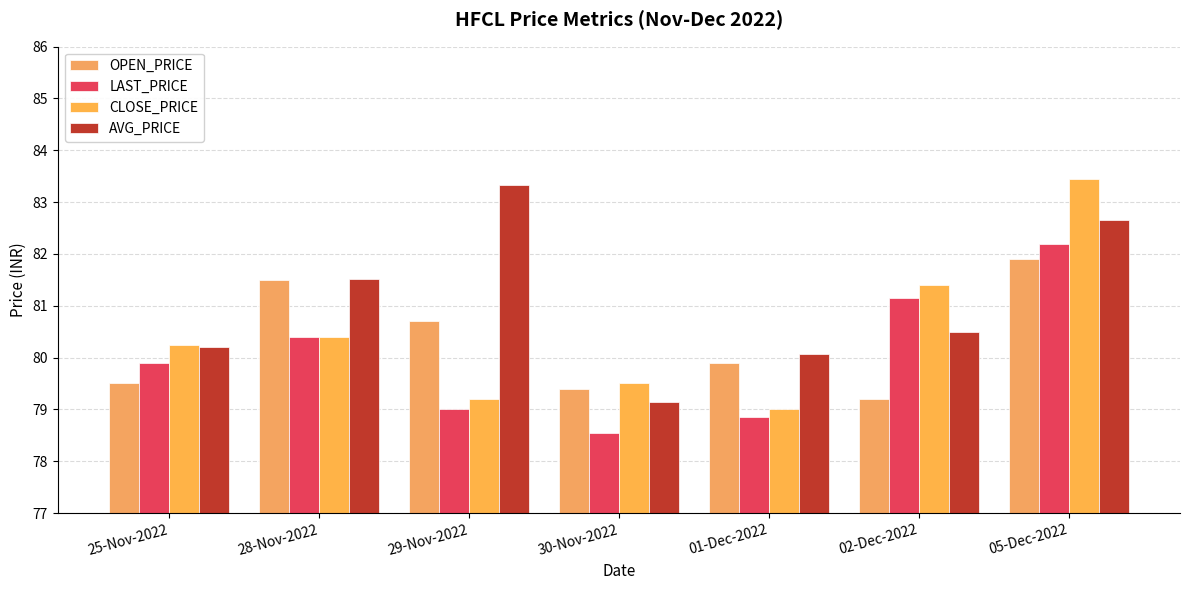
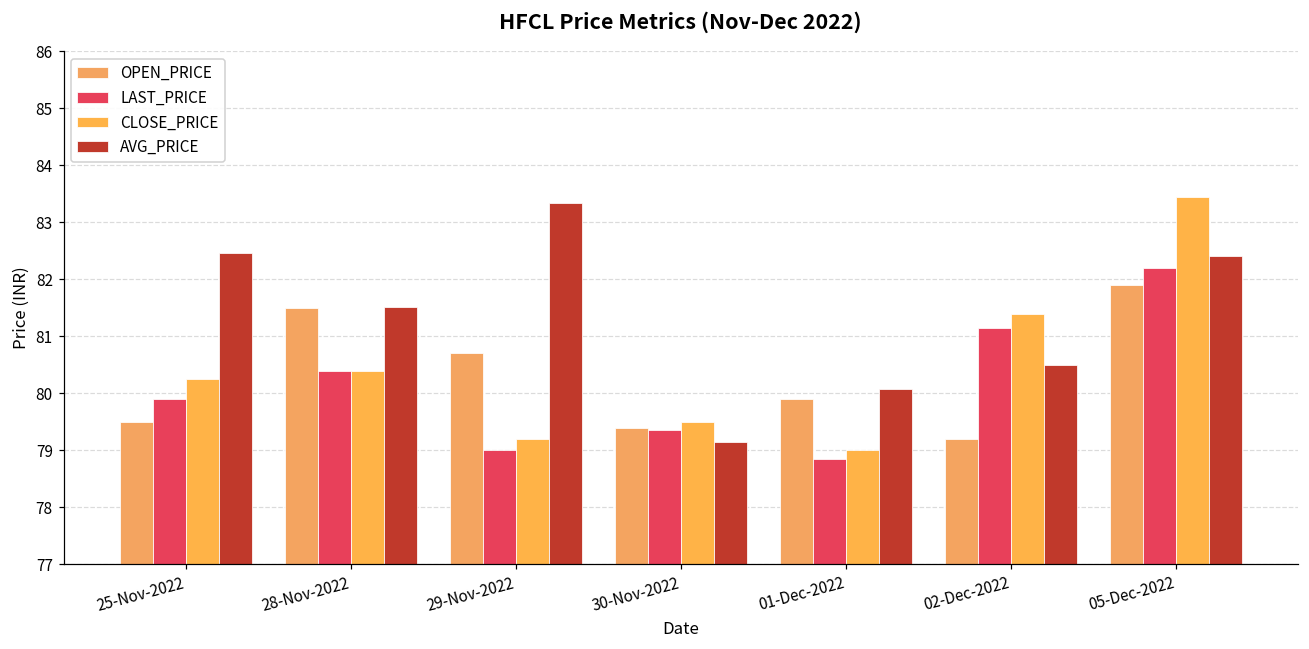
AVG_PRICE, 25-Nov-2022: 80.2 -> 82.5
LAST_PRICE, 30-Nov-2022: 78.6 -> 79.4
AVG_PRICE, 05-Dec-2022: 82.7 -> 82.4
